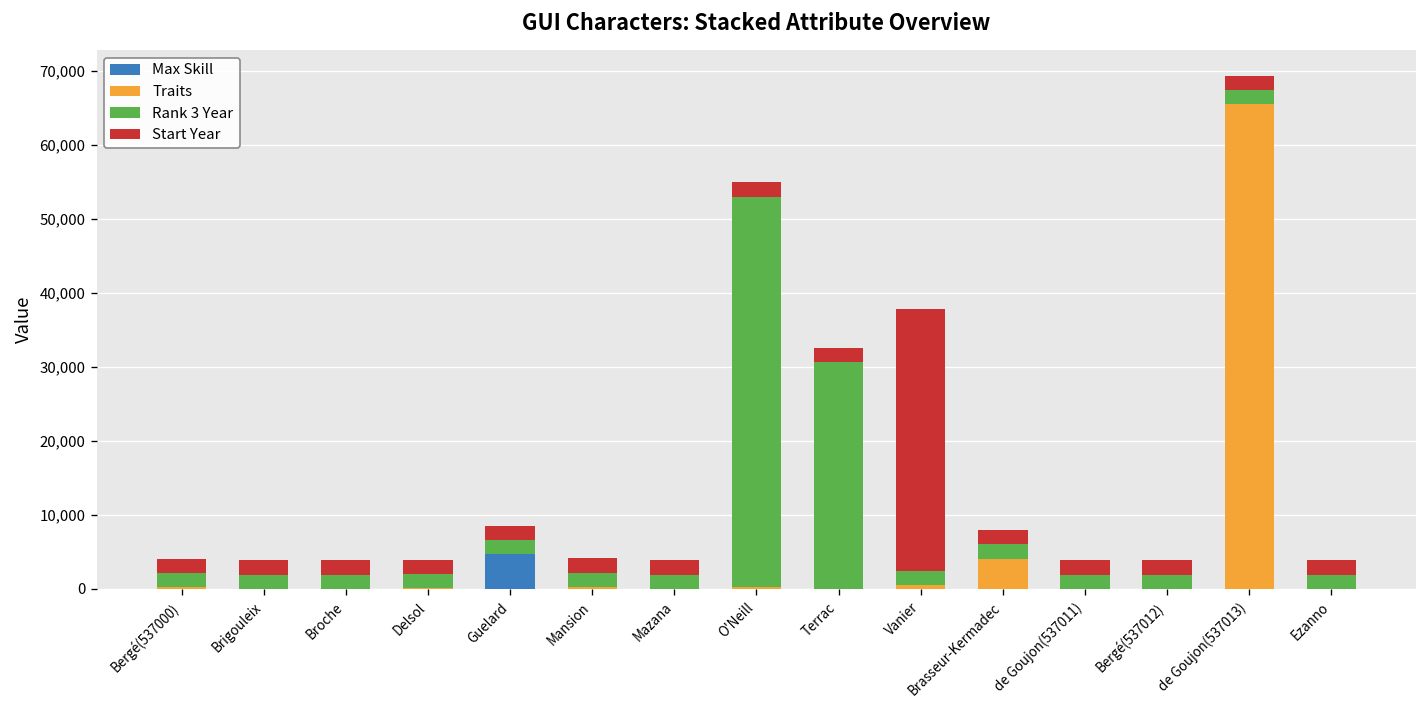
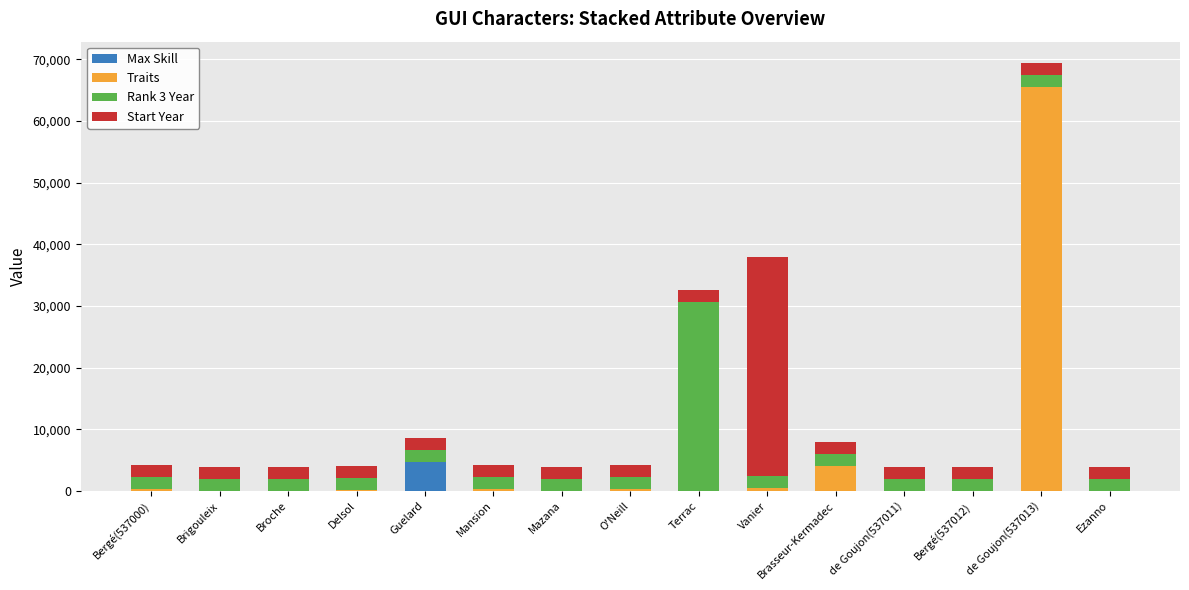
Rank 3 Year, O'Neill: 53,000 -> 2,000
